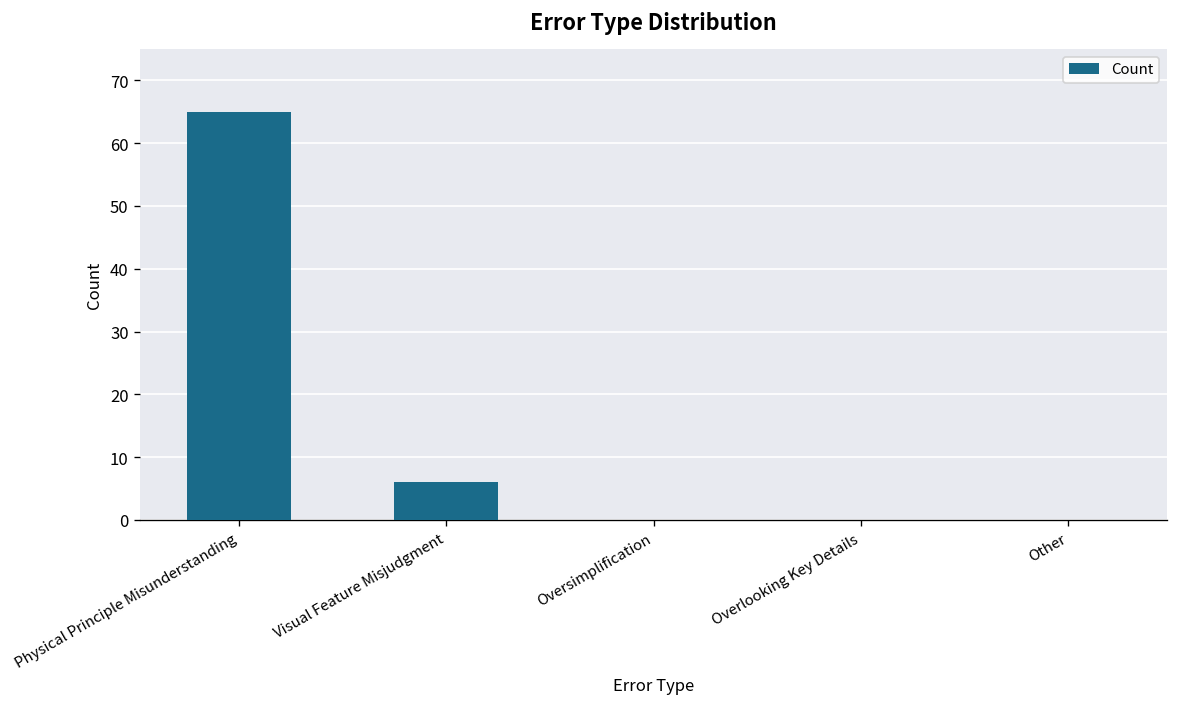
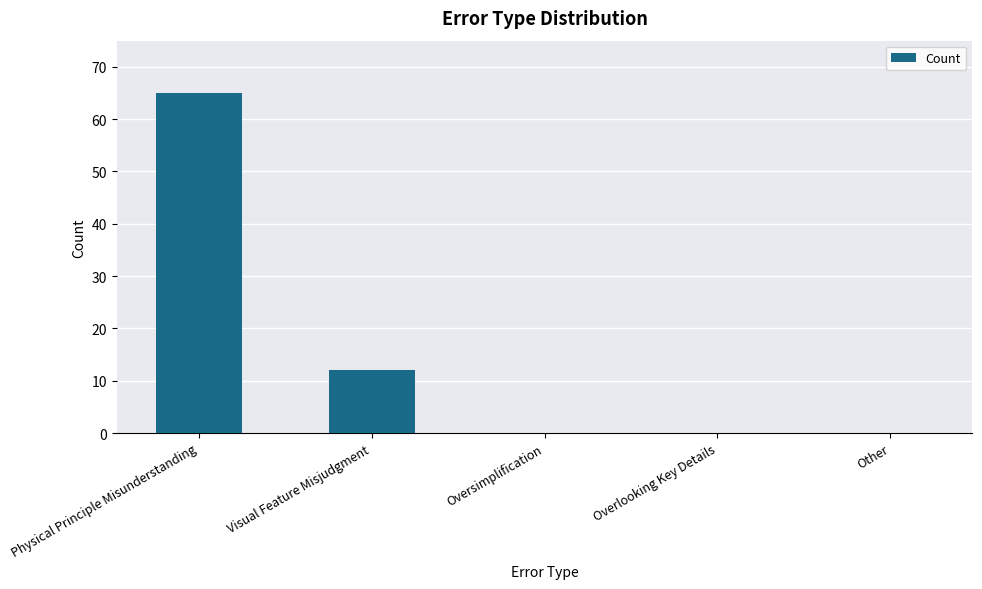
Visual Feature Misjudgment: 6 -> 12
